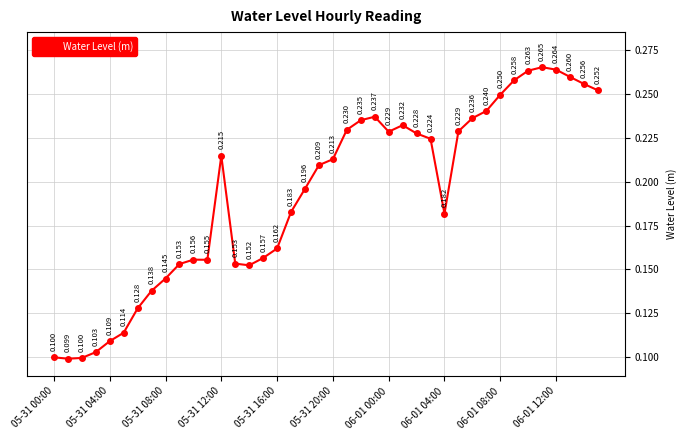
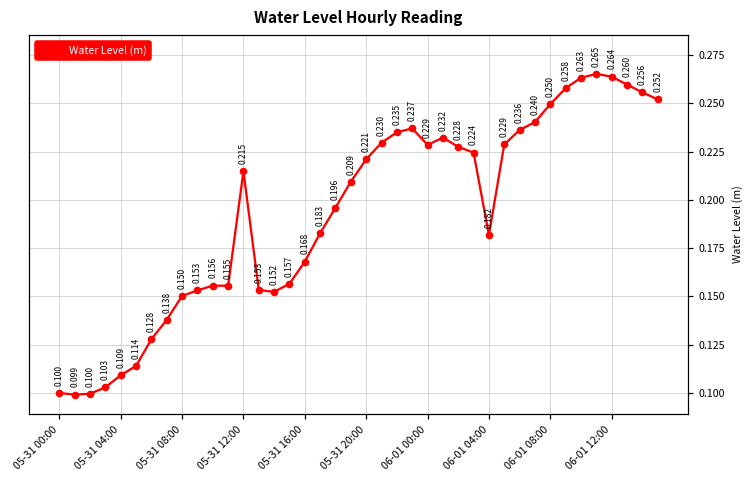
05-31 08:00: 0.145 -> 0.150
05-31 16:00: 0.162 -> 0.168
05-31 20:00: 0.213 -> 0.221
